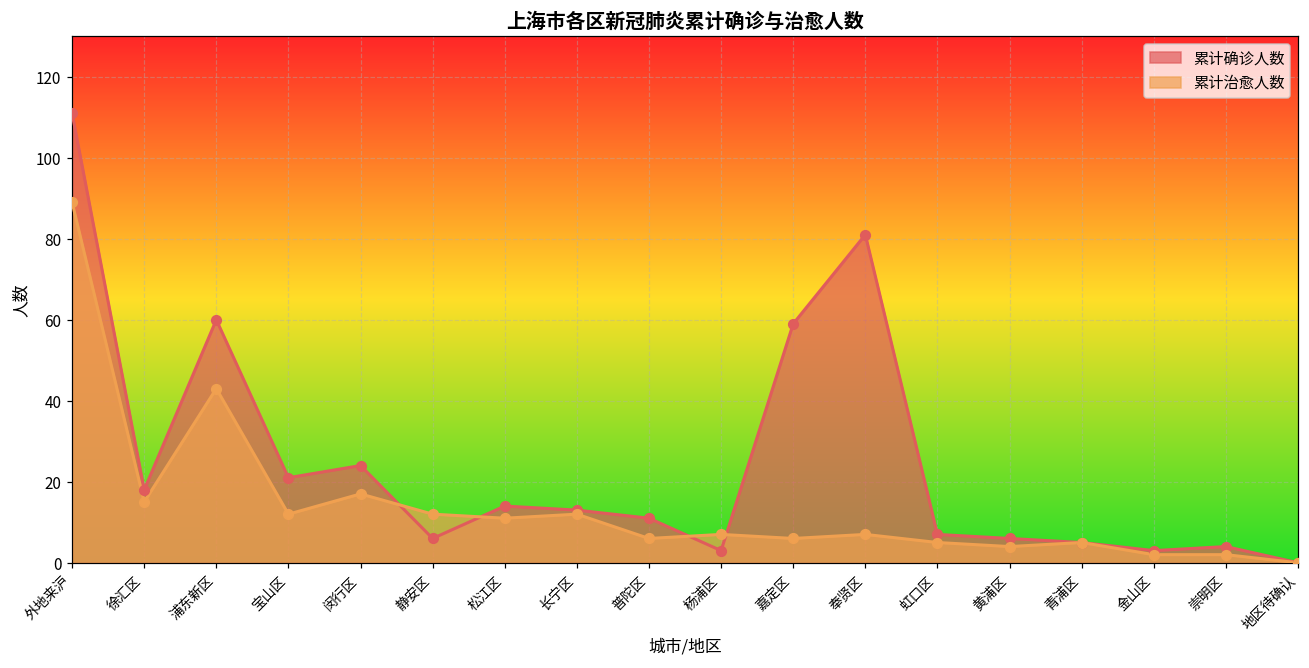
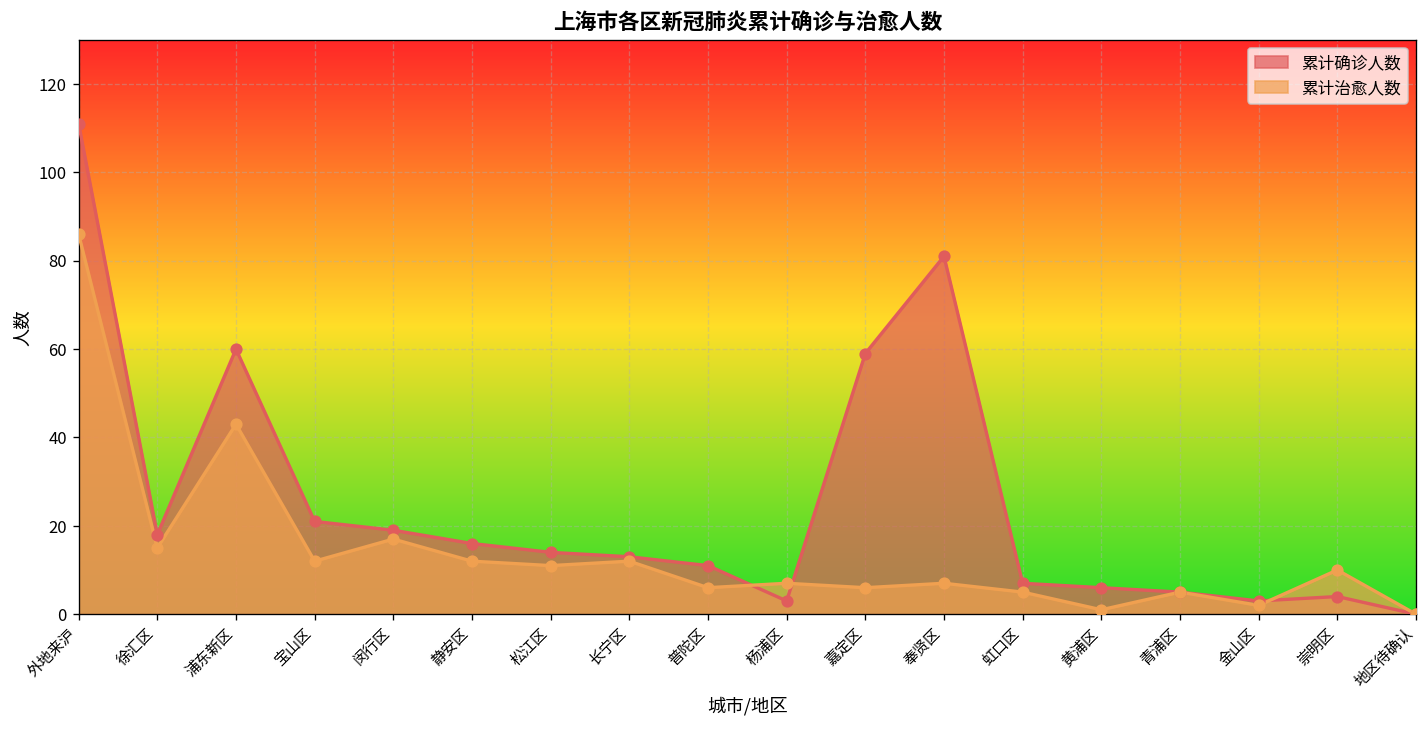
累计治愈人数, 外地来沪: 89 -> 86
累计确诊人数, 闵行区: 24 -> 19
累计确诊人数, 静安区: 6 -> 16
累计治愈人数, 黄浦区: 4 -> 1
累计治愈人数, 崇明区: 2 -> 10
